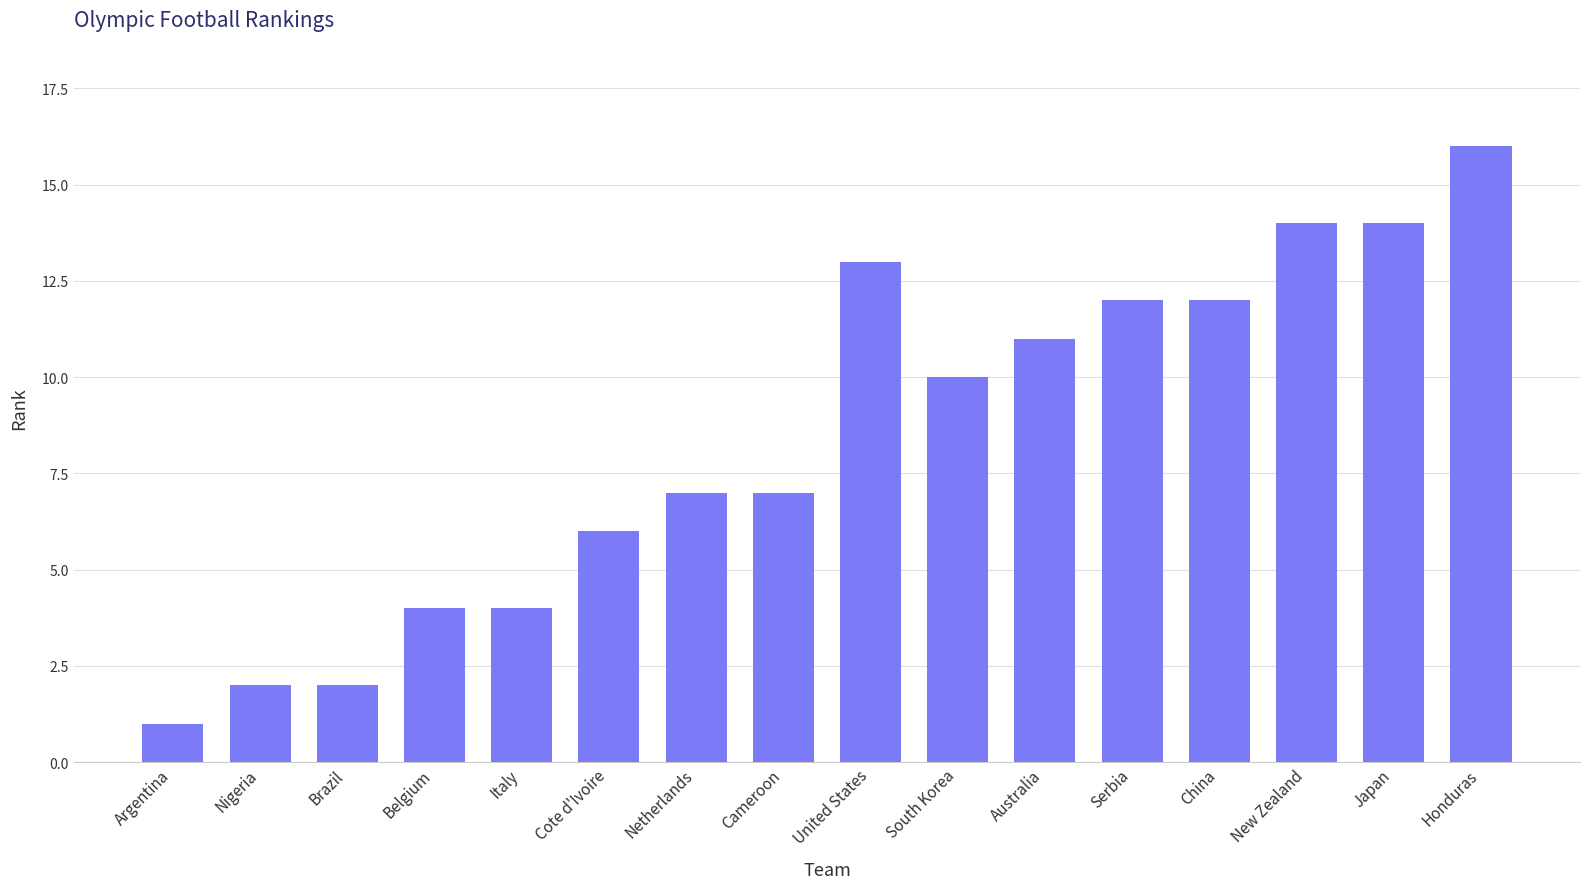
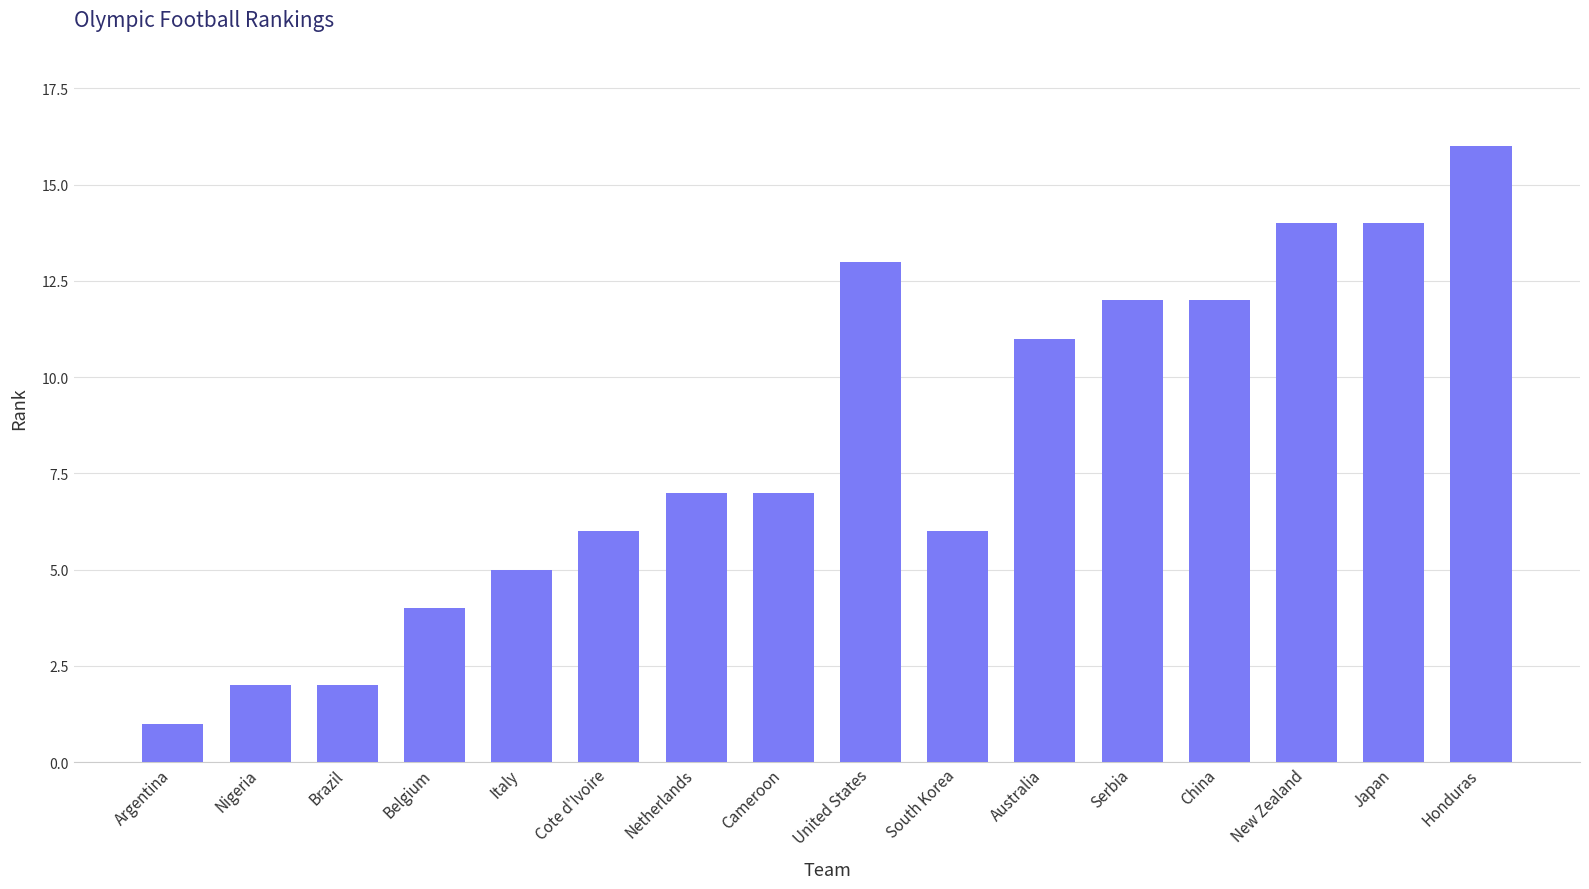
Italy: 4 -> 5
South Korea: 10 -> 6
